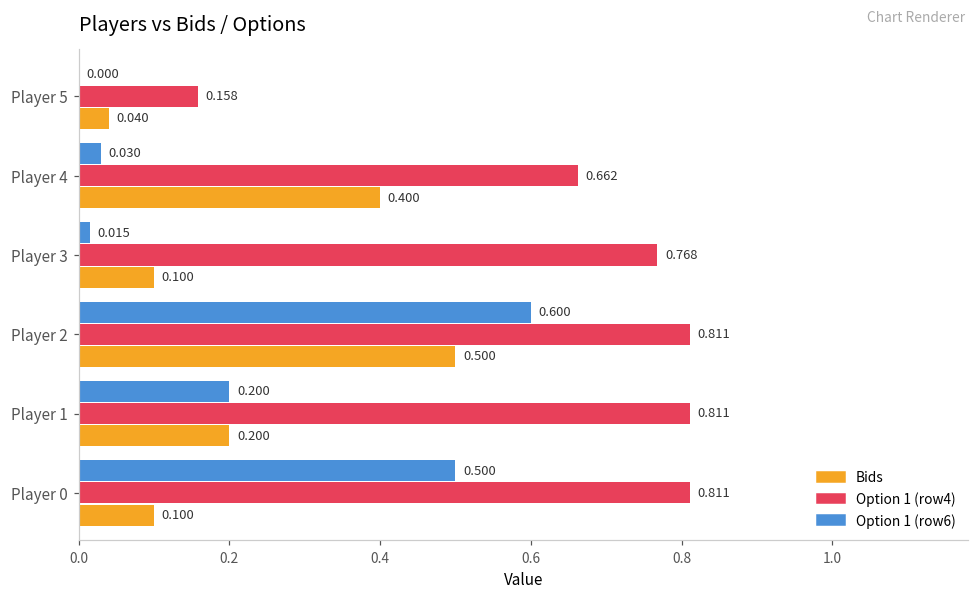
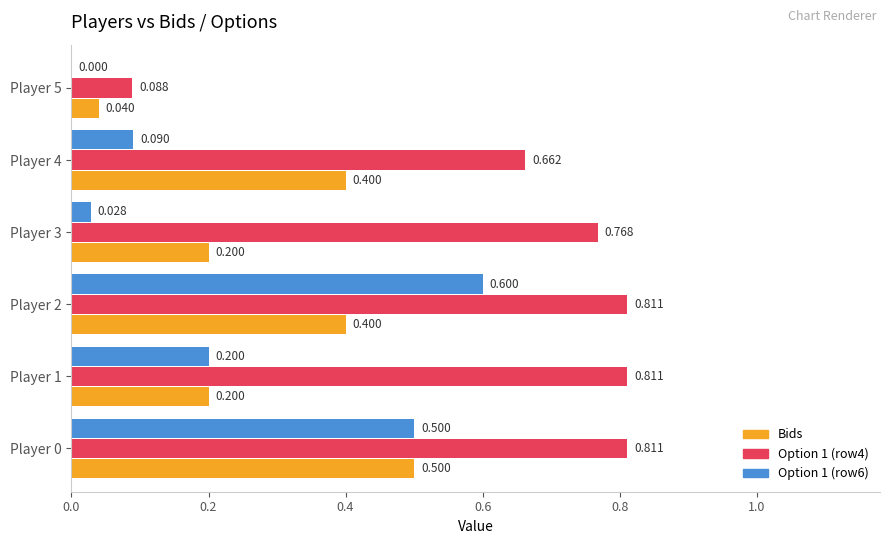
Option 1 (row4), Player 5: 0.158 -> 0.088
Option 1 (row6), Player 4: 0.030 -> 0.090
Option 1 (row6), Player 3: 0.015 -> 0.028
Bids, Player 3: 0.100 -> 0.200
Bids, Player 2: 0.500 -> 0.400
Bids, Player 0: 0.100 -> 0.500
